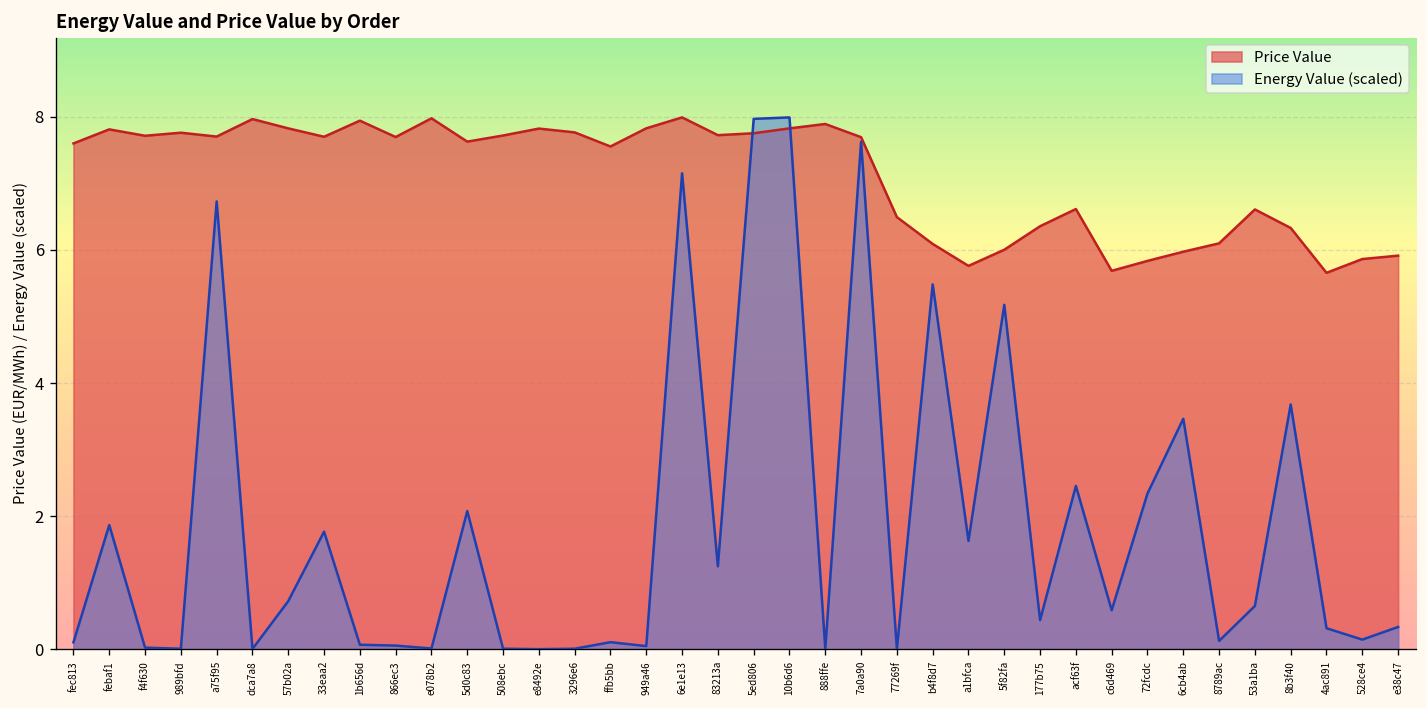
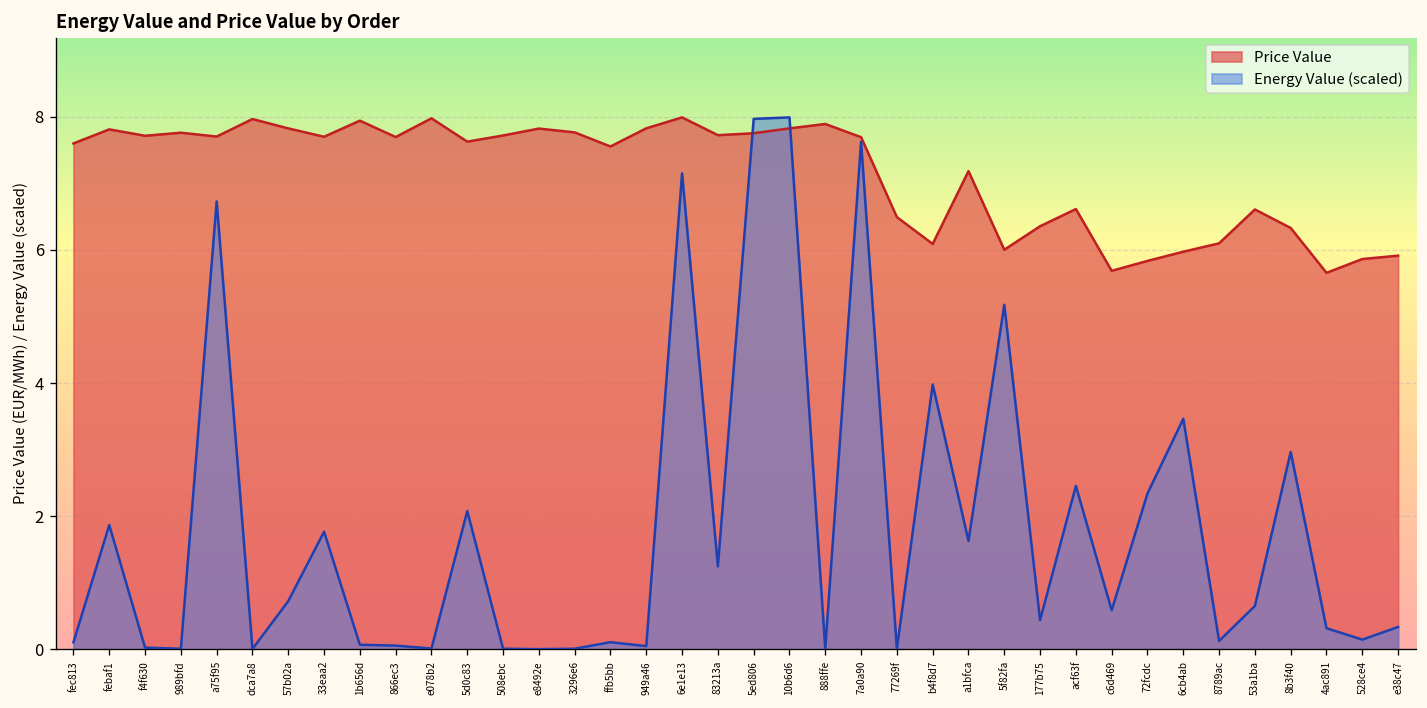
Energy Value (scaled), b4f8d7: 5.5 -> 4.0
Price Value, a1bfca: 5.8 -> 7.2
Energy Value (scaled), 8b3f40: 3.7 -> 3.0
